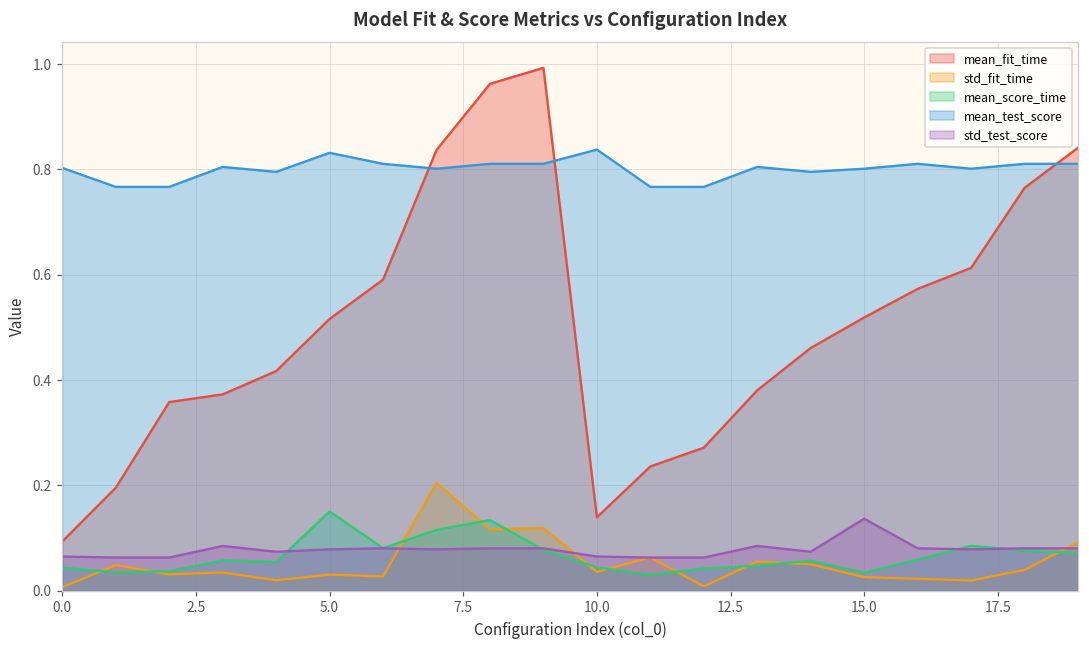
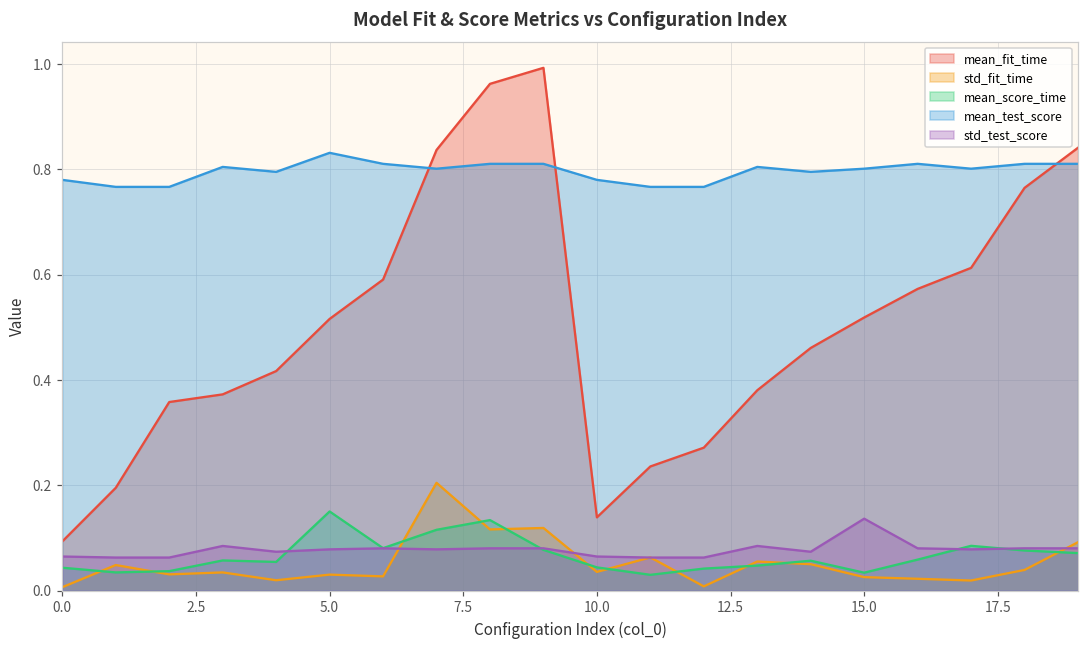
mean_test_score, 0.0: 0.80 -> 0.78
mean_test_score, 10.0: 0.84 -> 0.78
